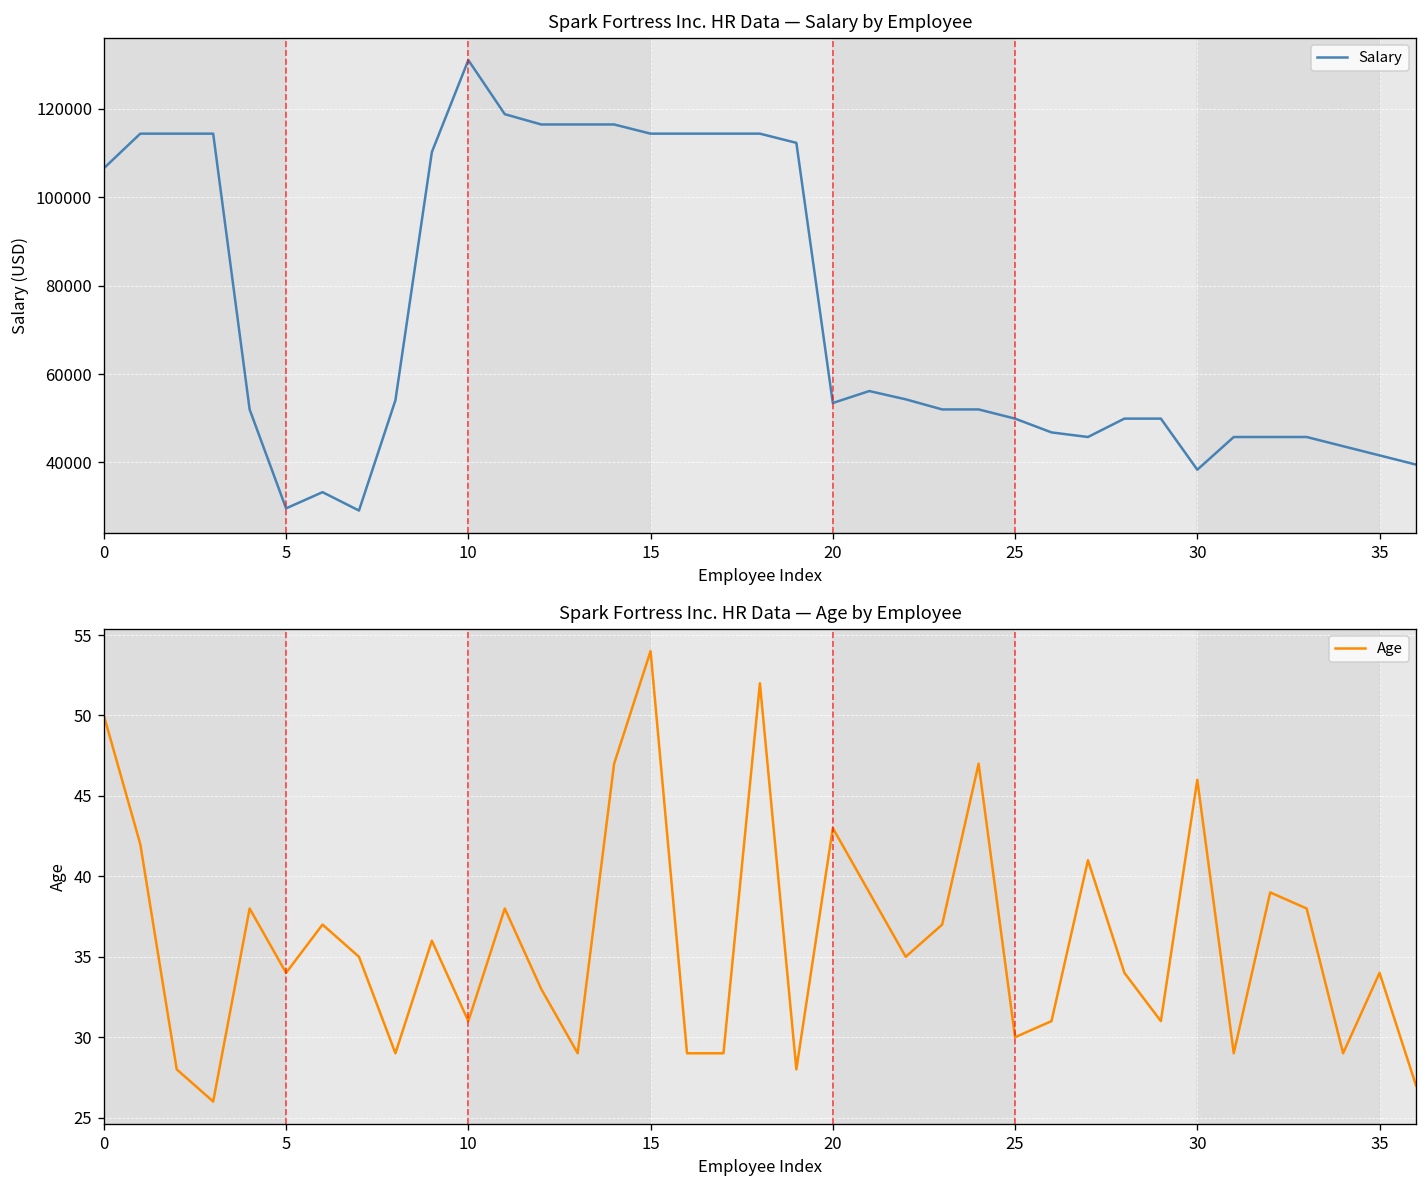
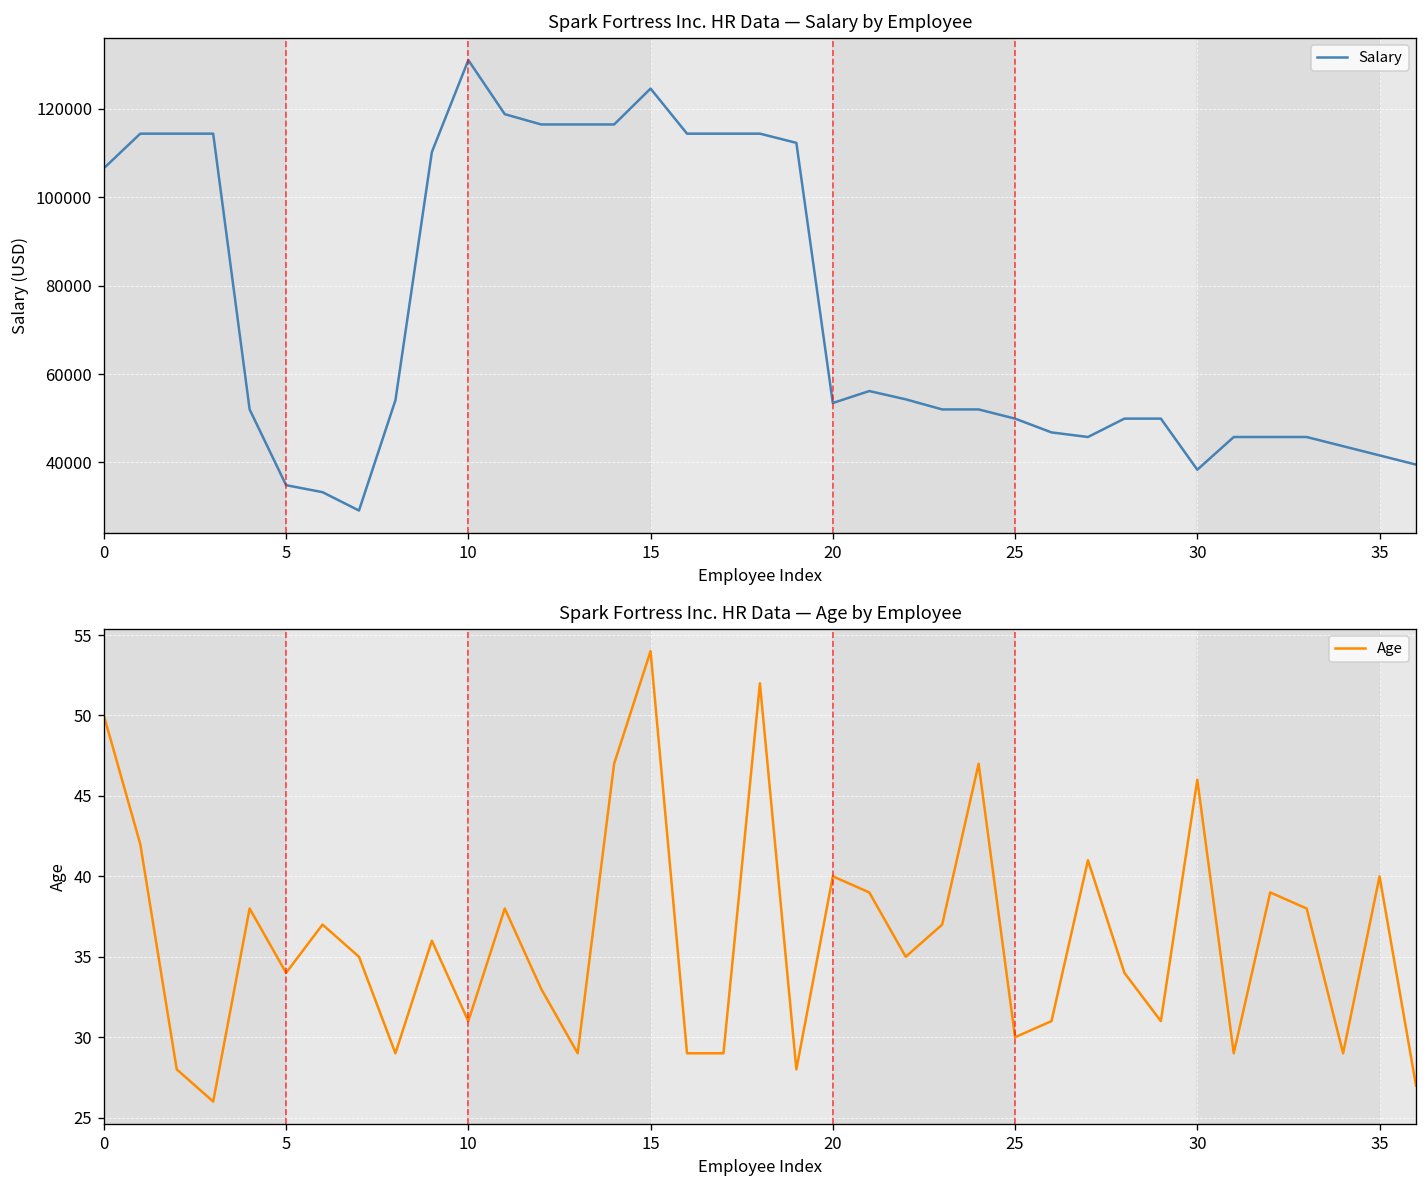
Spark Fortress Inc. HR Data — Salary by Employee, 5: 30000 -> 35000
Spark Fortress Inc. HR Data — Salary by Employee, 15: 114000 -> 125000
Spark Fortress Inc. HR Data — Age by Employee, 20: 43 -> 40
Spark Fortress Inc. HR Data — Age by Employee, 35: 34 -> 40
